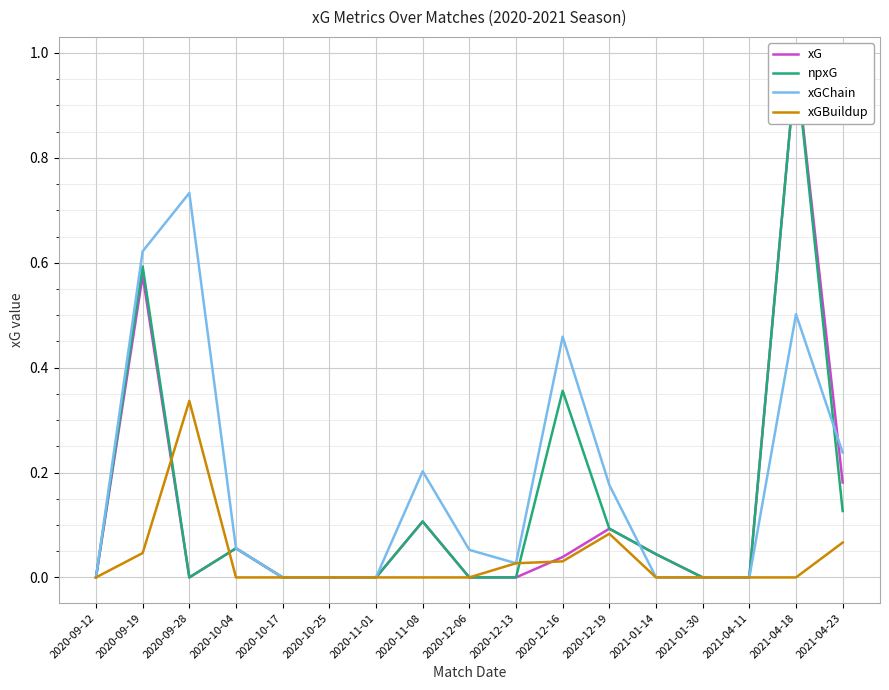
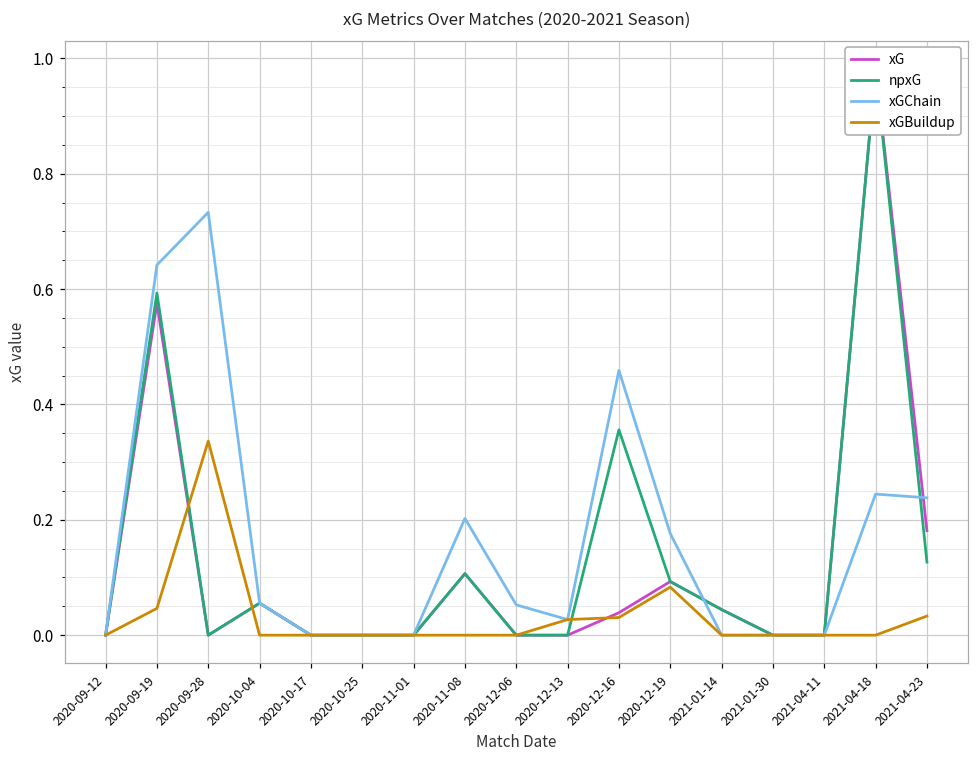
xGChain, 2020-09-19: 0.62 -> 0.64
xGChain, 2021-04-18: 0.50 -> 0.24
xGBuildup, 2021-04-23: 0.07 -> 0.03
